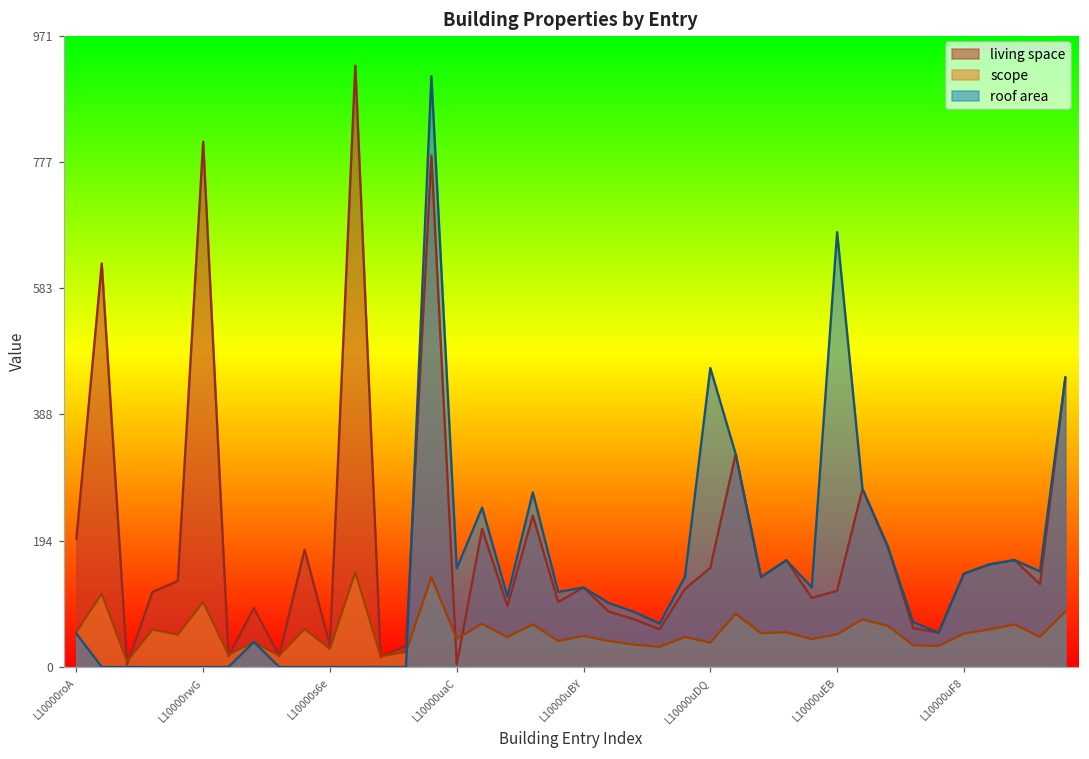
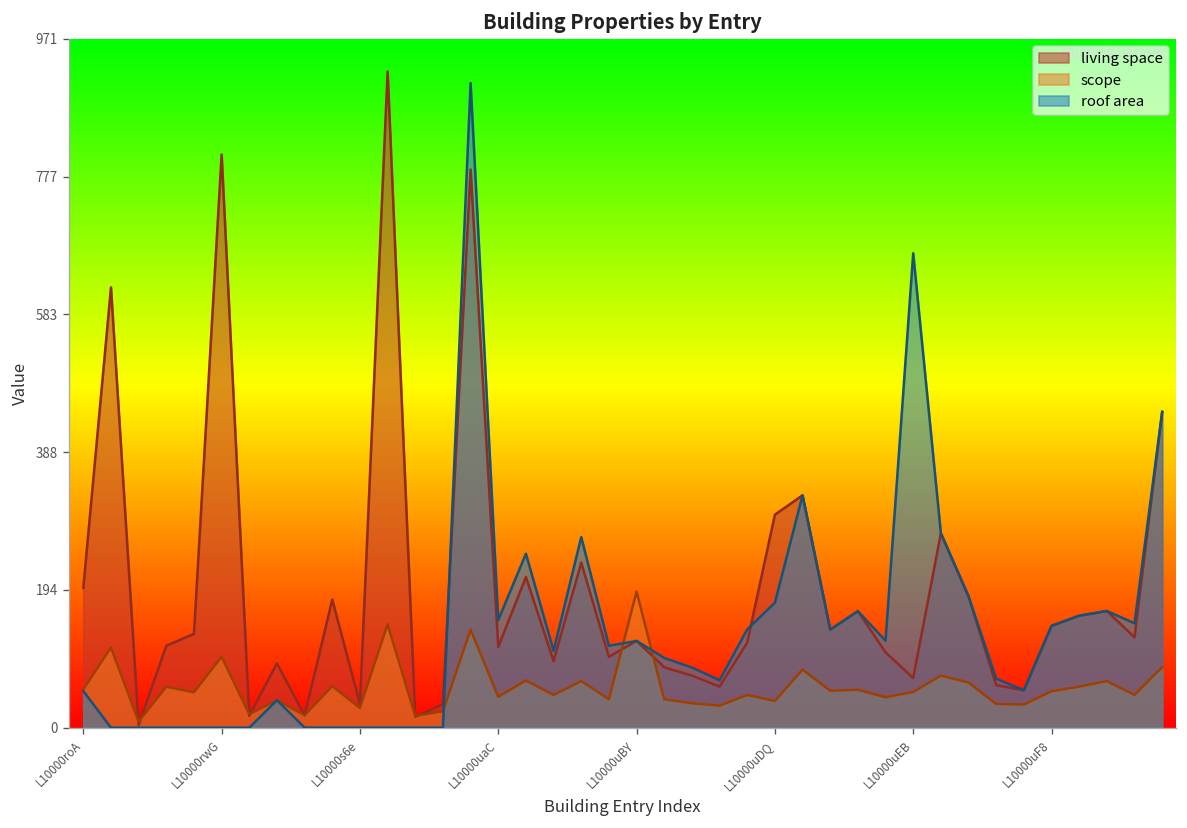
living space, L10000uaC: 0 -> 110
scope, L10000uBY: 50 -> 190
living space, L10000uDQ: 150 -> 300
roof area, L10000uDQ: 460 -> 180
living space, L10000uEB: 120 -> 70
